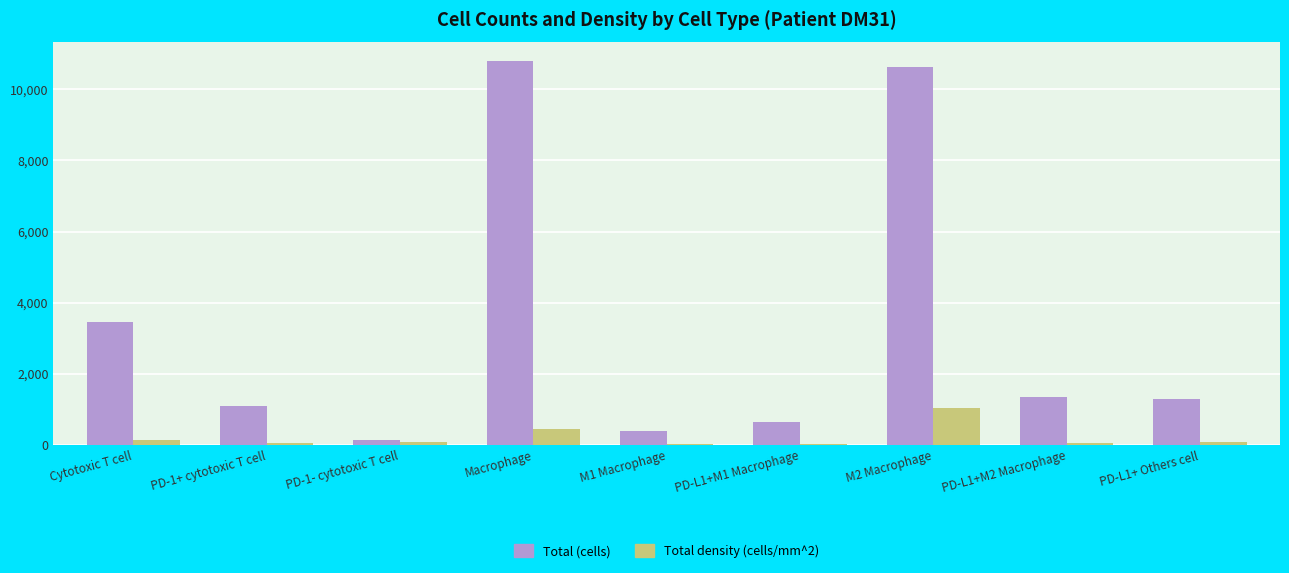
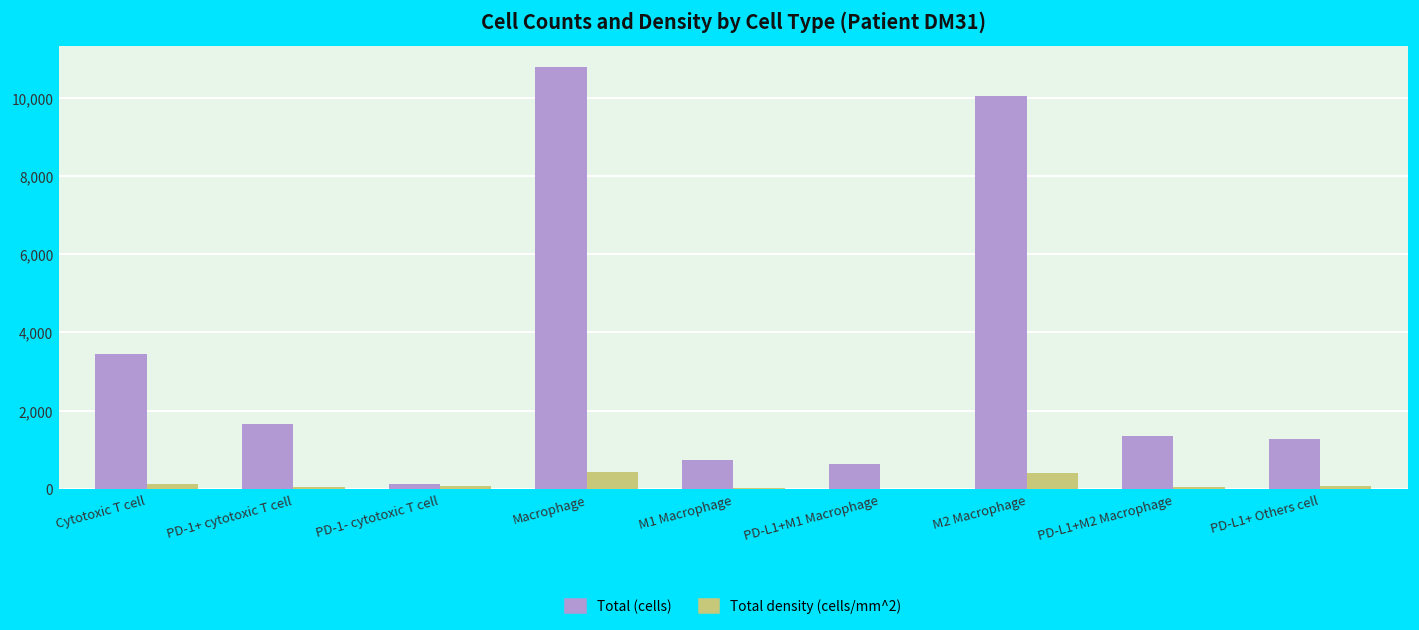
Total (cells), PD-1+ cytotoxic T cell: 1,100 -> 1,700
Total (cells), M1 Macrophage: 400 -> 700
Total (cells), M2 Macrophage: 10,600 -> 10,000
Total density (cells/mm^2), M2 Macrophage: 1,000 -> 400
